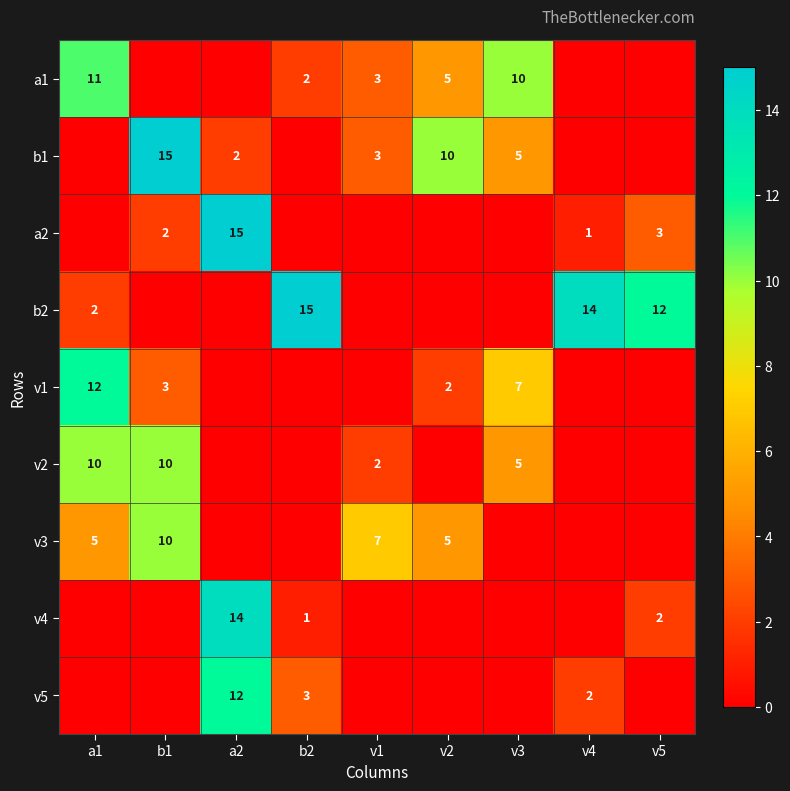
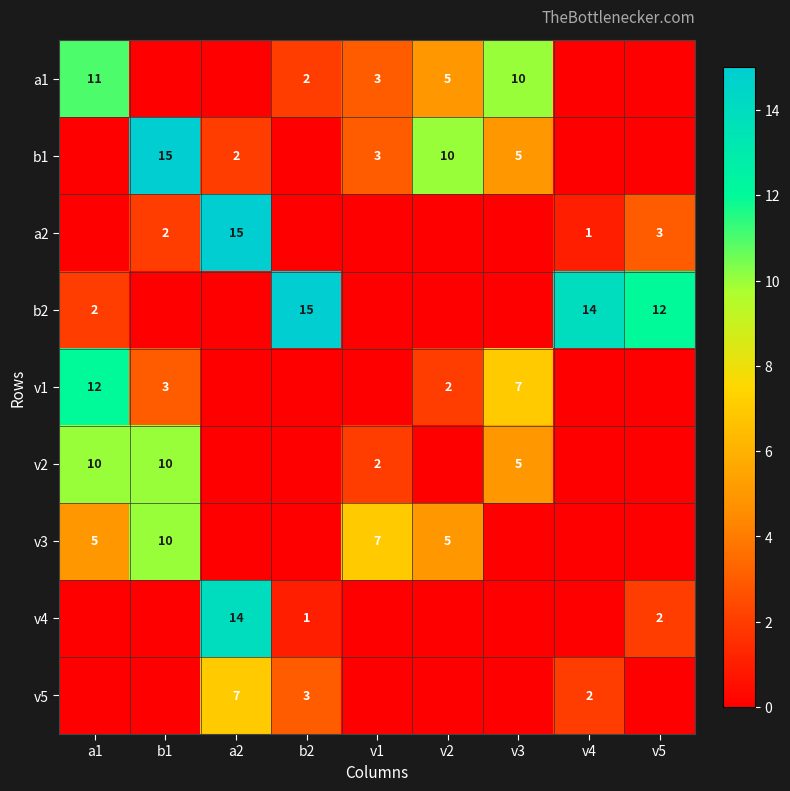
v5, a2: 12 -> 7
